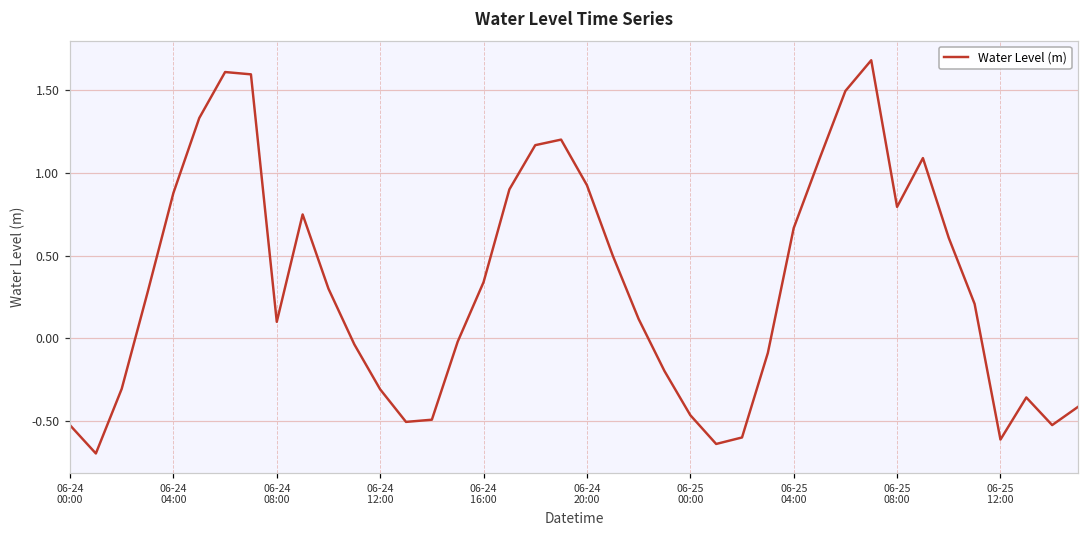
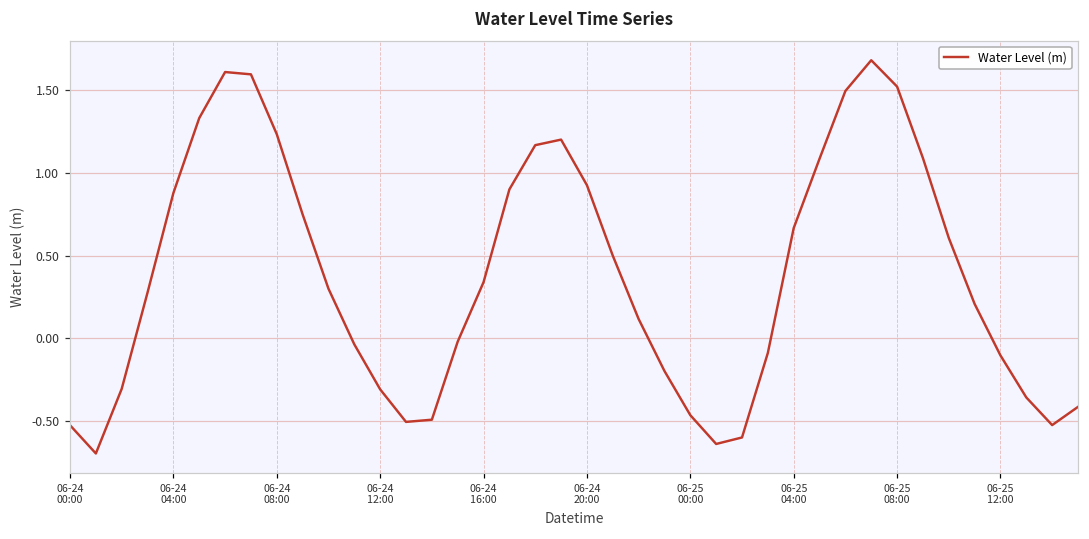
06-24 08:00: 0.10 -> 1.23
06-25 08:00: 0.79 -> 1.52
06-25 12:00: -0.61 -> -0.10
